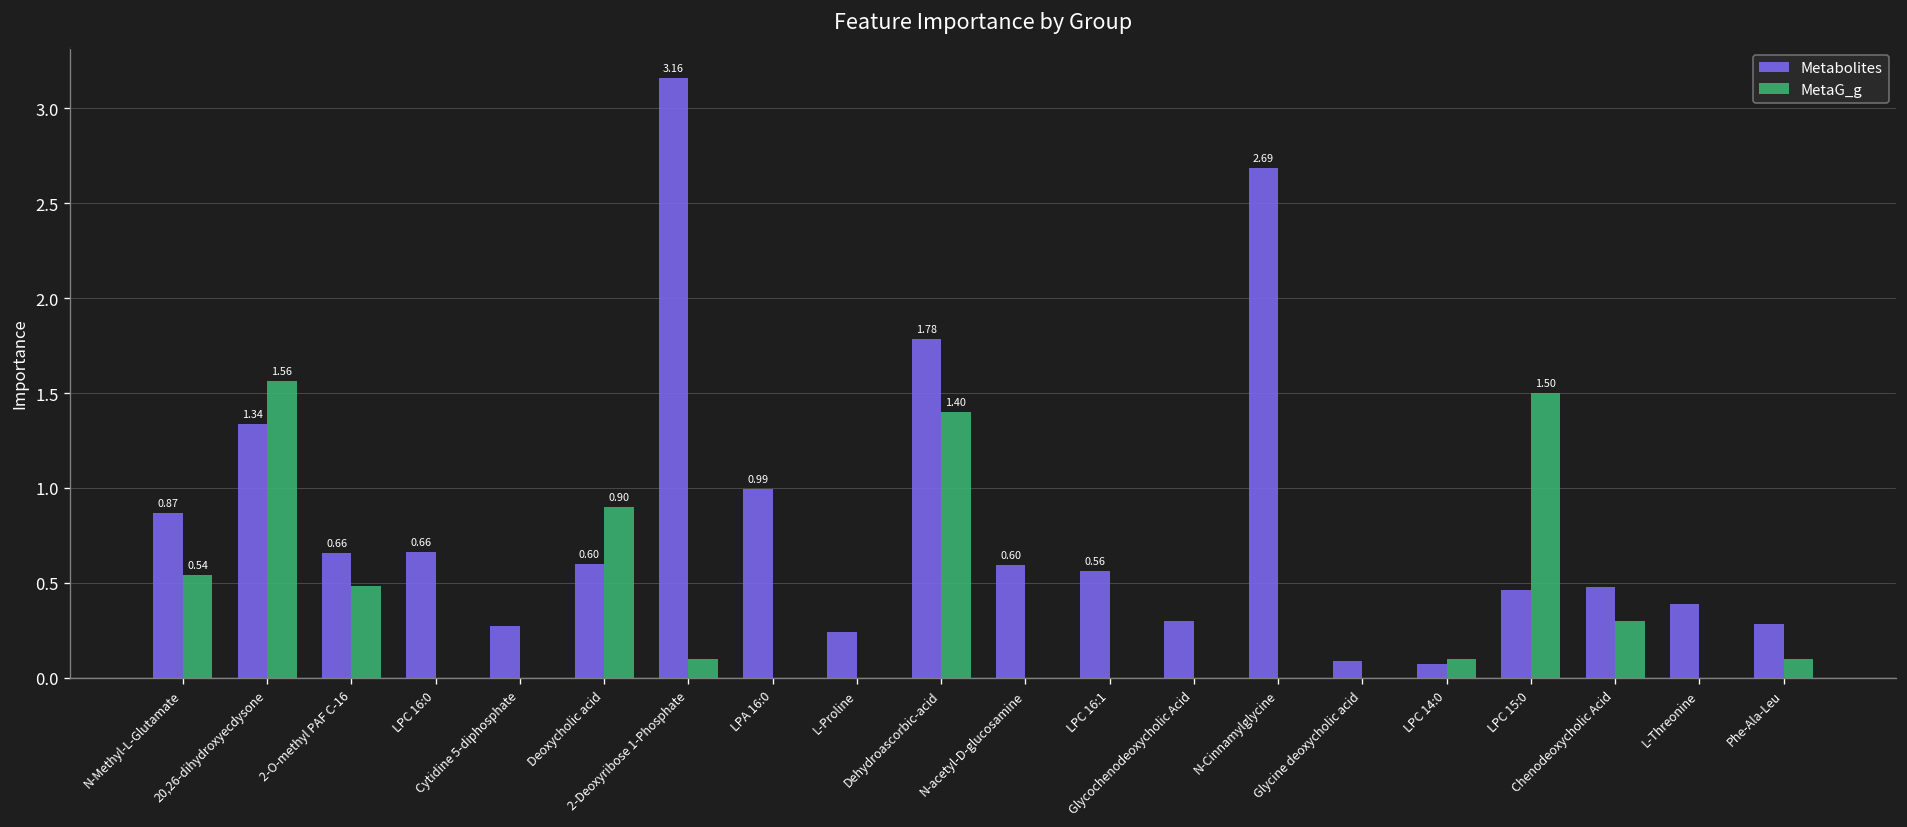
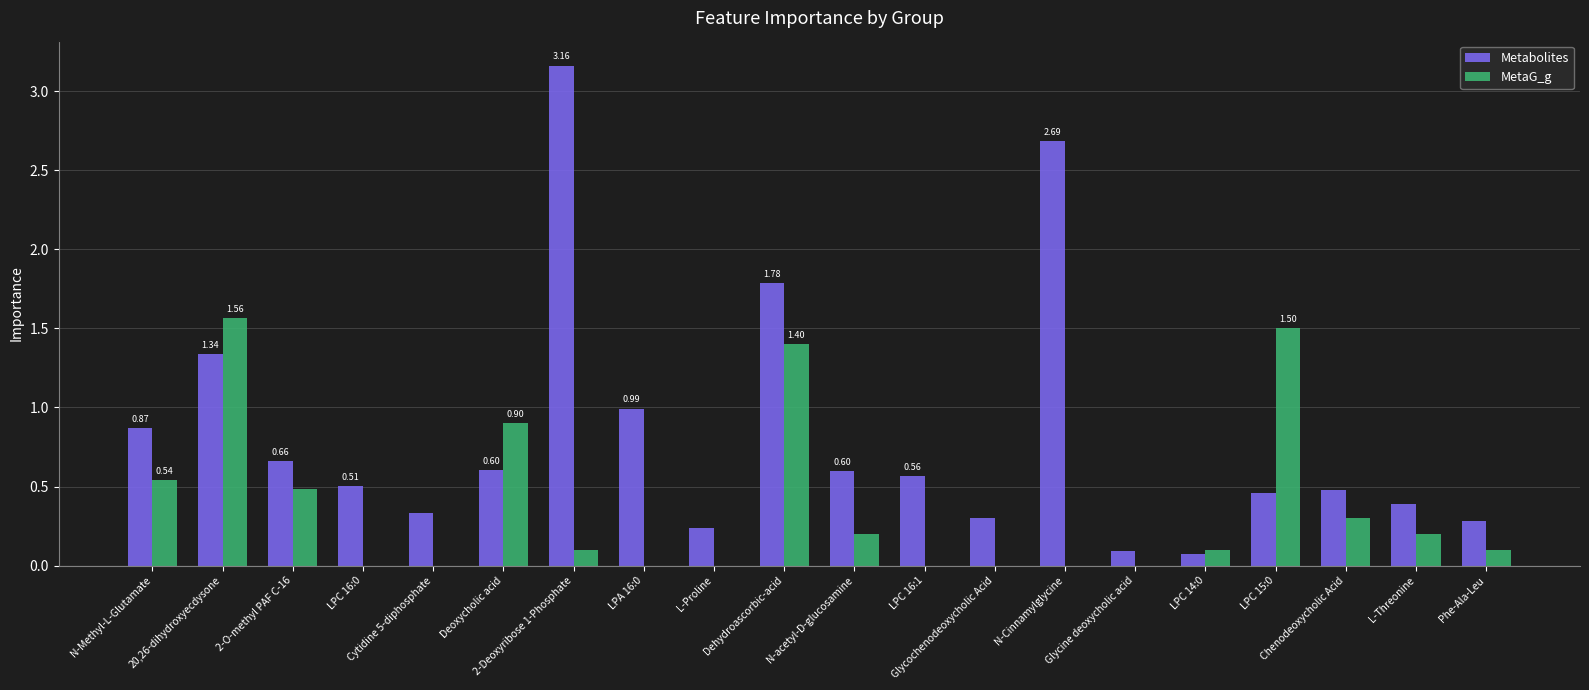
Metabolites, LPC 16:0: 0.66 -> 0.51
Metabolites, Cytidine 5-diphosphate: 0.27 -> 0.33
MetaG_g, N-acetyl-D-glucosamine: 0.0 -> 0.2
MetaG_g, L-Threonine: 0.0 -> 0.2
